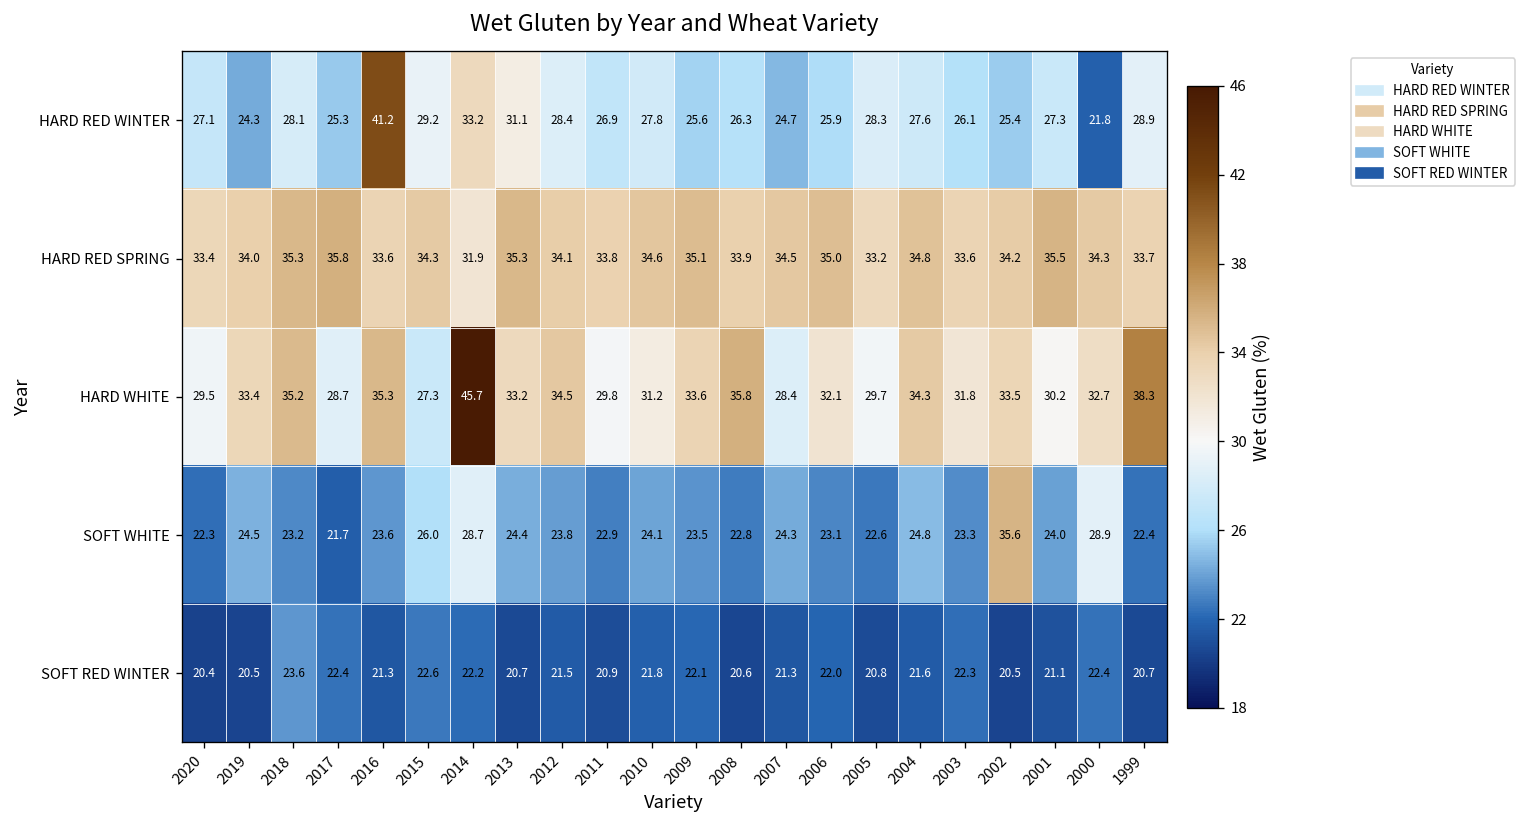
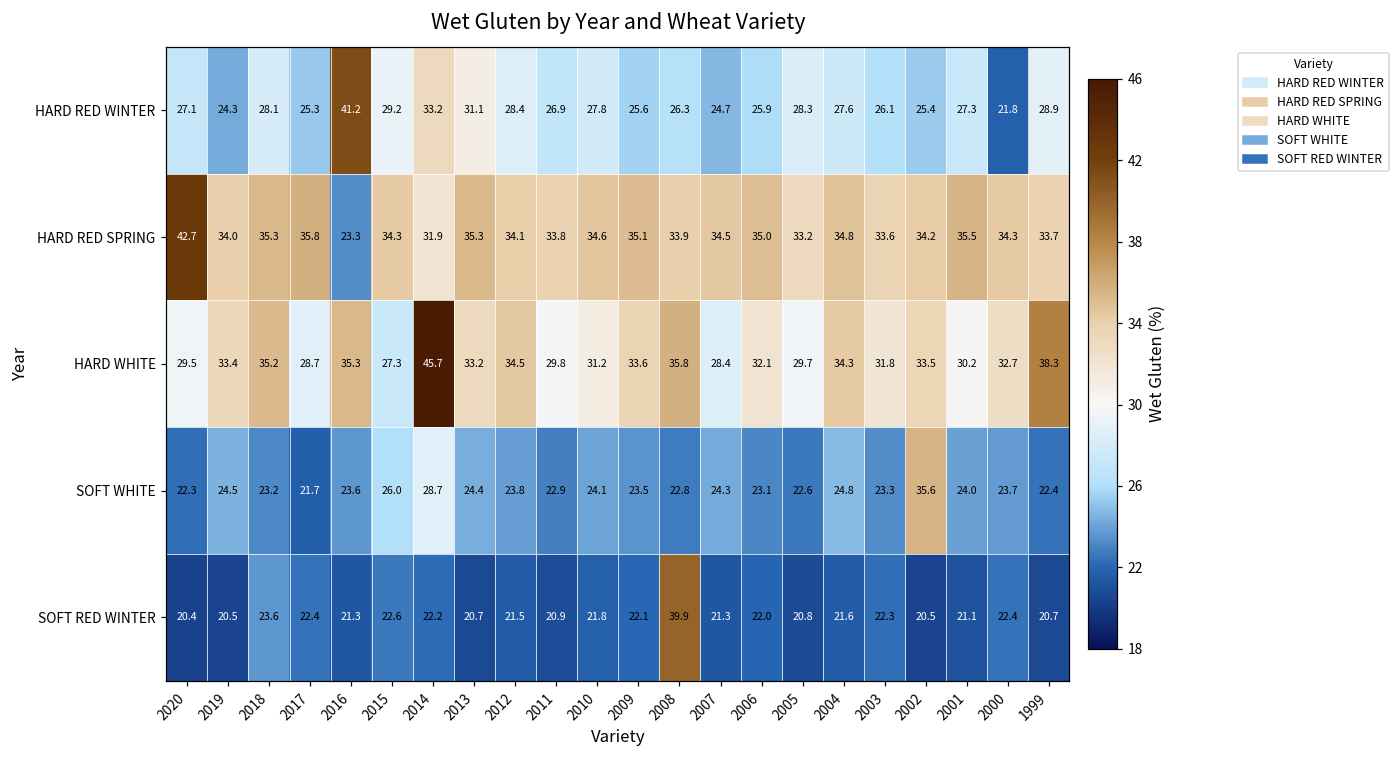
HARD RED SPRING, 2020: 33.4 -> 42.7
HARD RED SPRING, 2016: 33.6 -> 23.3
SOFT WHITE, 2000: 28.9 -> 23.7
SOFT RED WINTER, 2008: 20.6 -> 39.9
